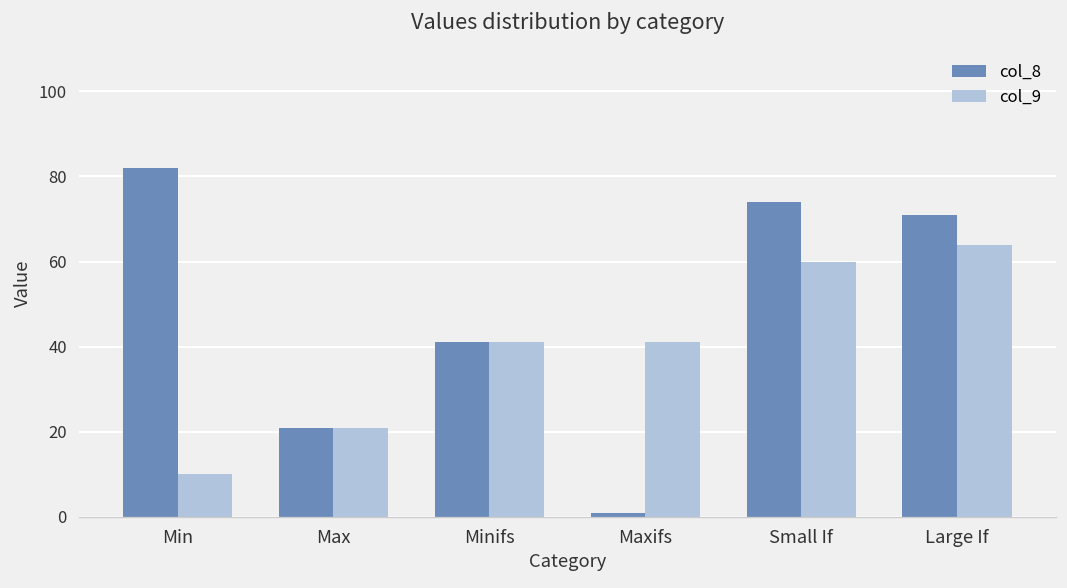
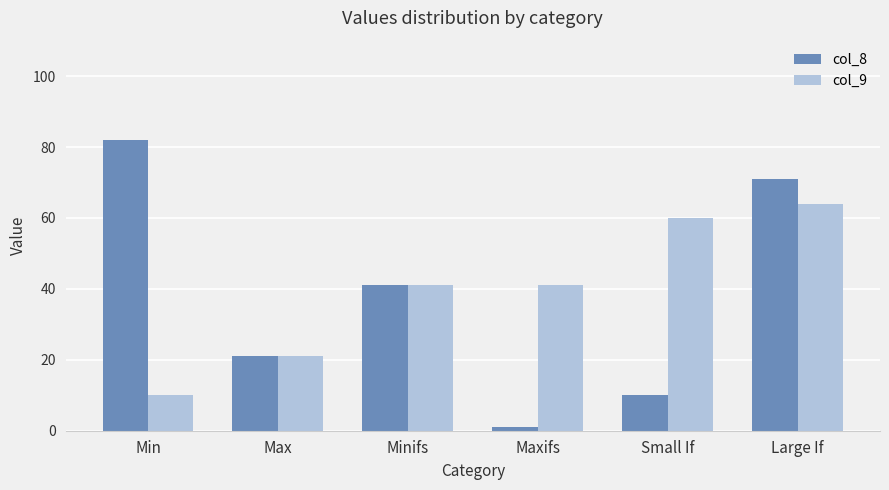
col_8, Small If: 74 -> 10
